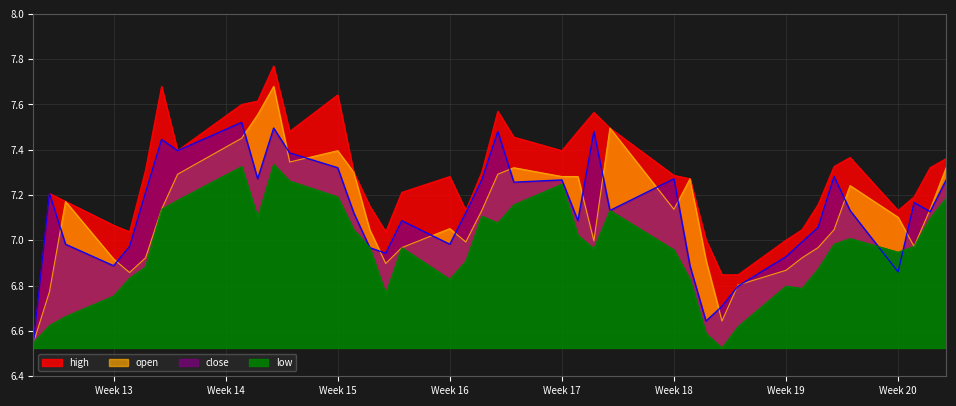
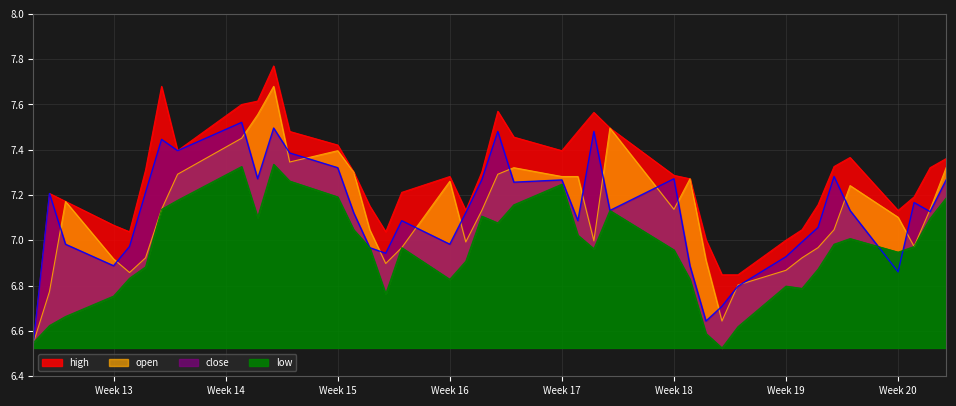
high, Week 15: 7.64 -> 7.42
open, Week 16: 7.05 -> 7.26
